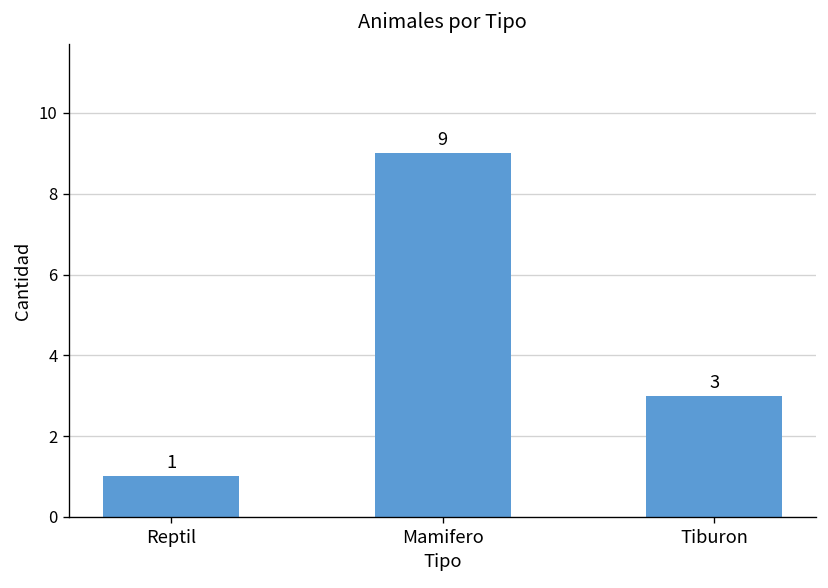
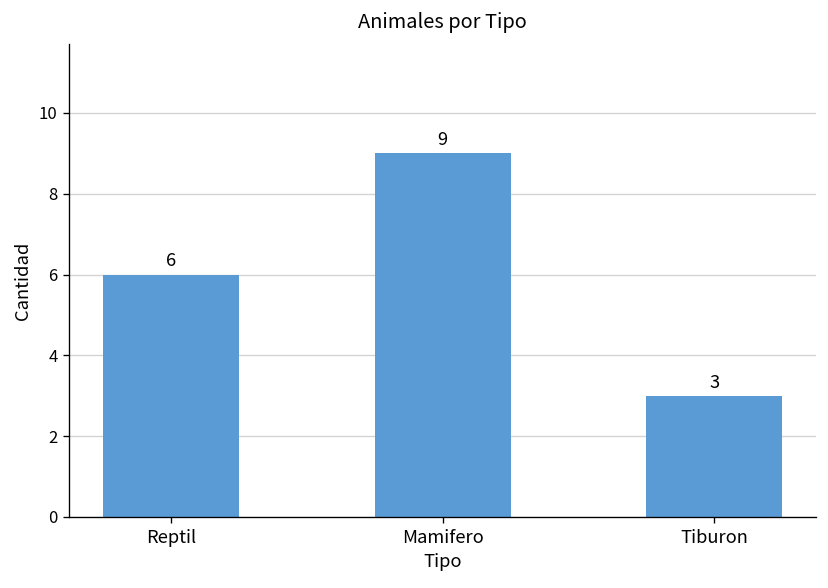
Reptil: 1 -> 6
